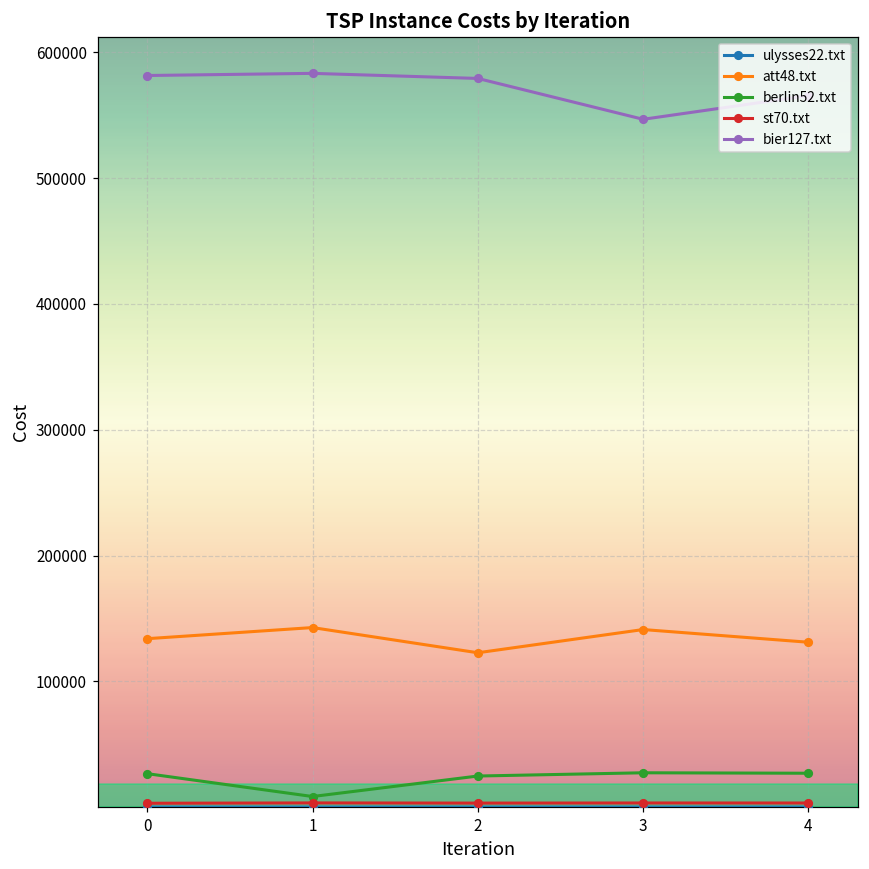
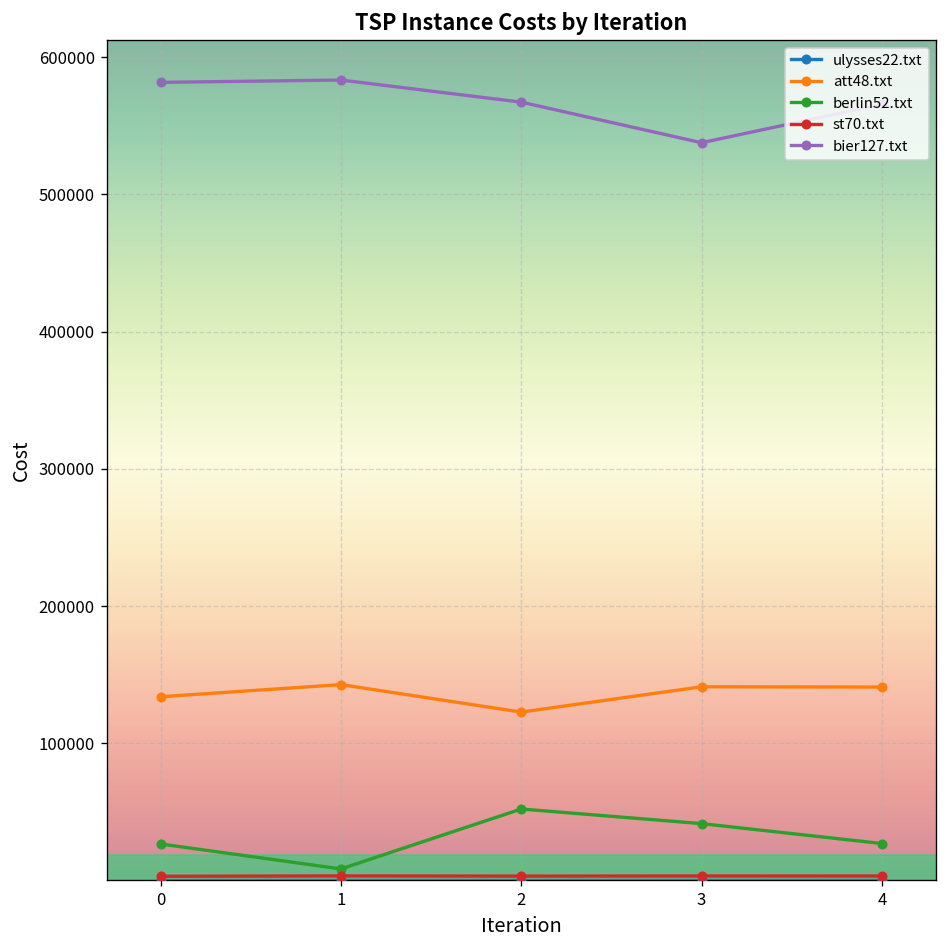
berlin52.txt, 2: 25000 -> 52000
bier127.txt, 2: 579000 -> 567000
berlin52.txt, 3: 27000 -> 41000
bier127.txt, 3: 547000 -> 538000
att48.txt, 4: 131000 -> 141000
